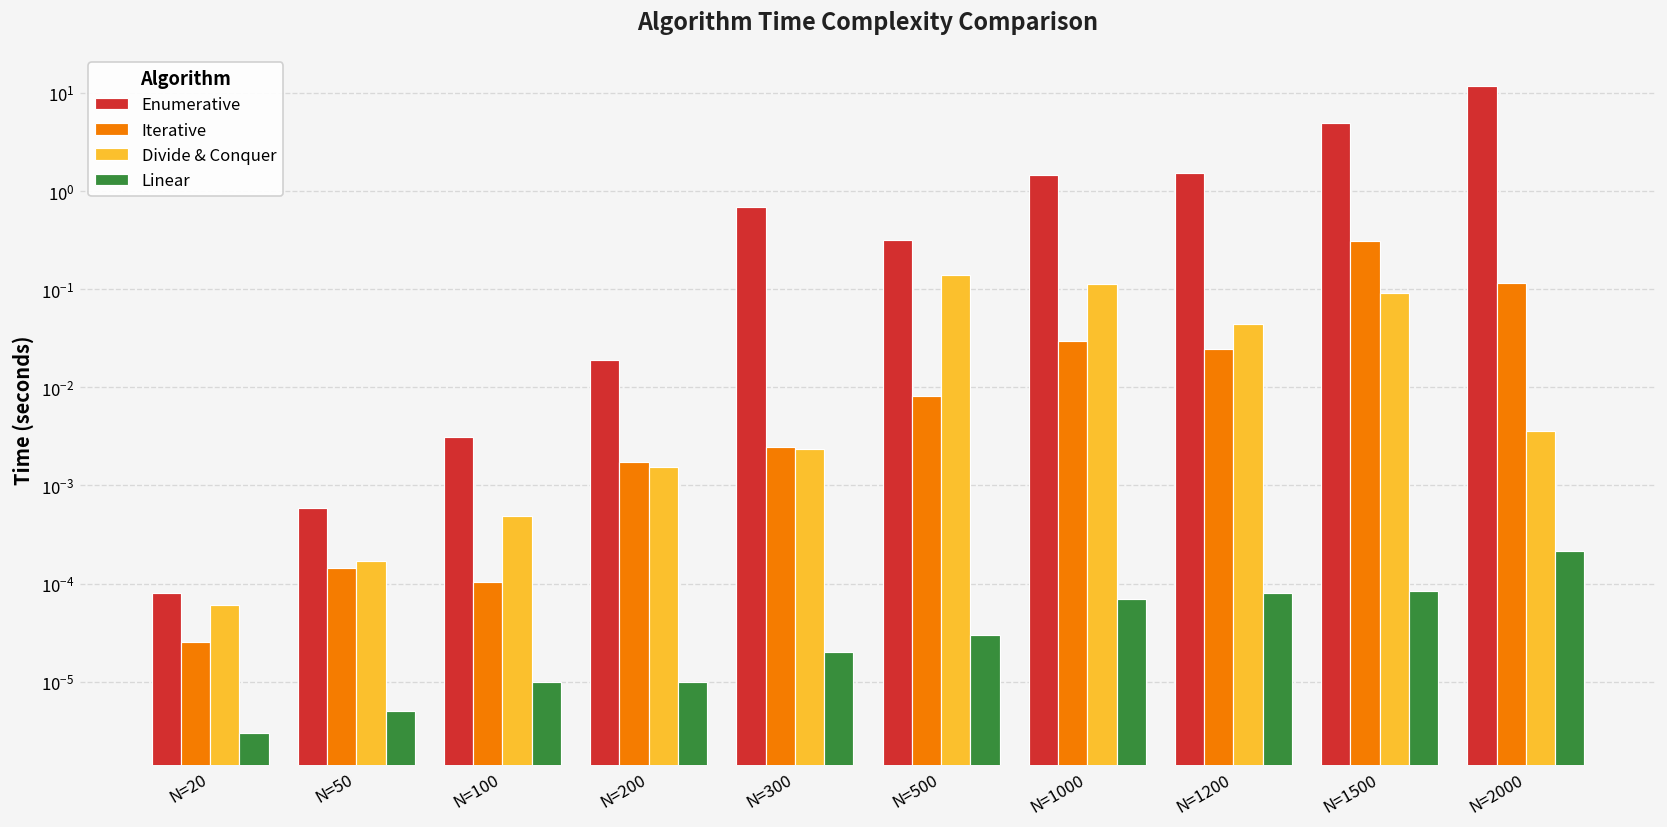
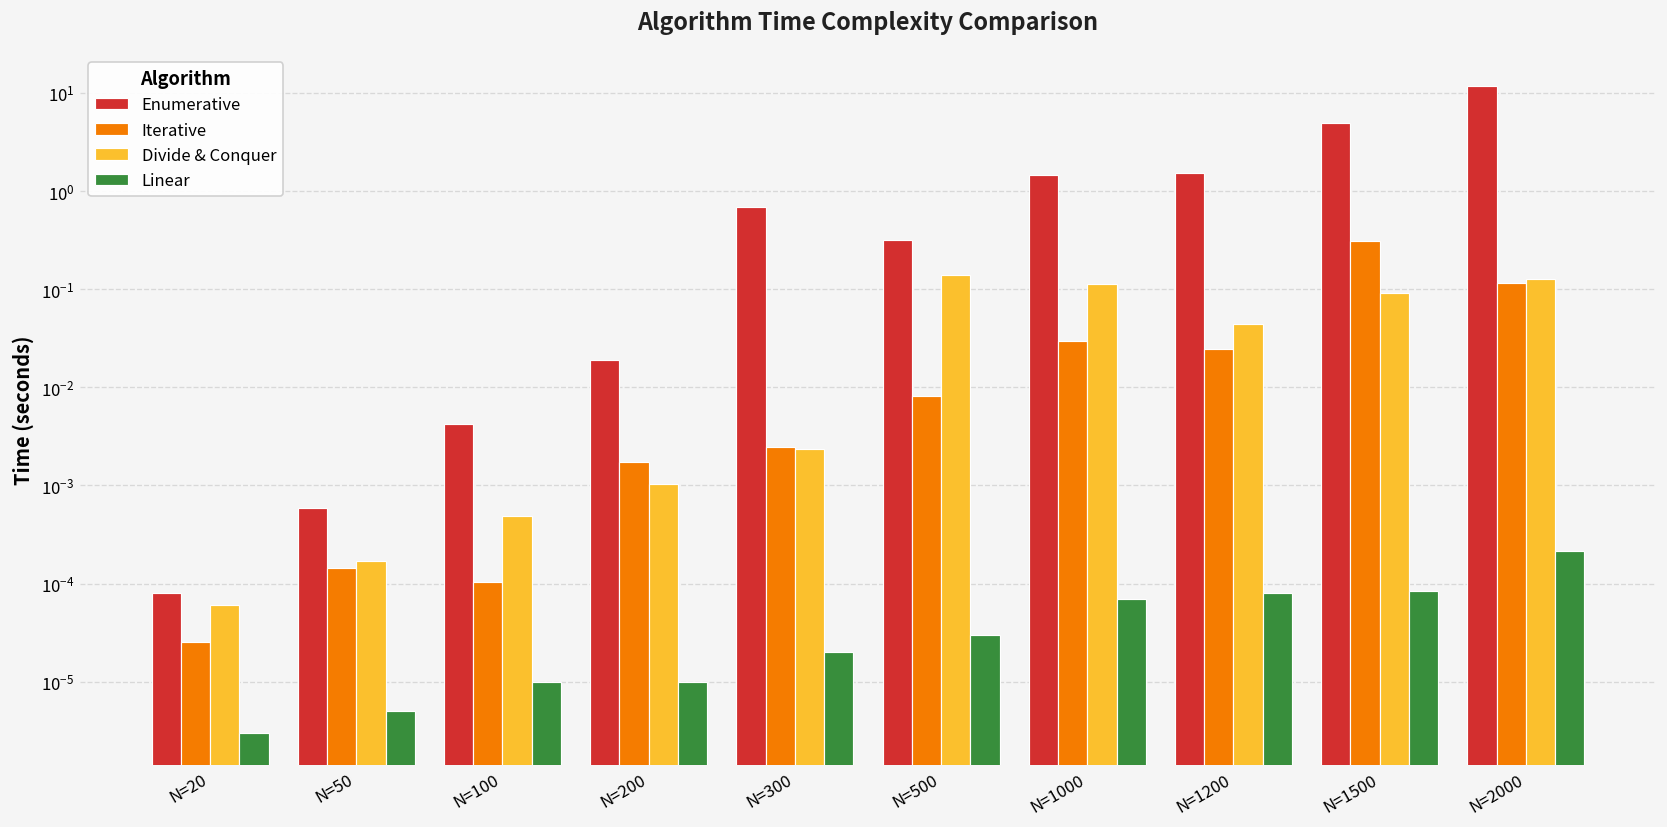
Enumerative, N=100: 0.0031 -> 0.004
Divide & Conquer, N=200: 0.0015 -> 0.0010
Divide & Conquer, N=2000: 0.004 -> 0.13
